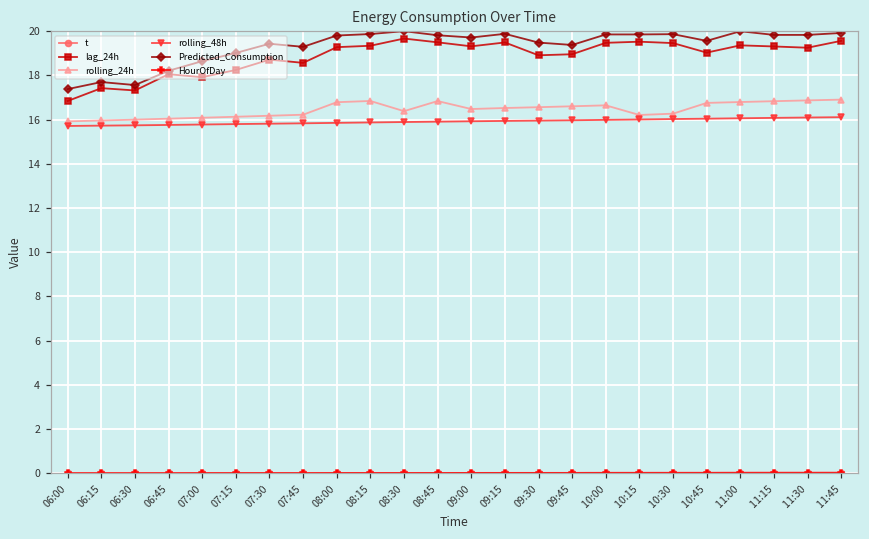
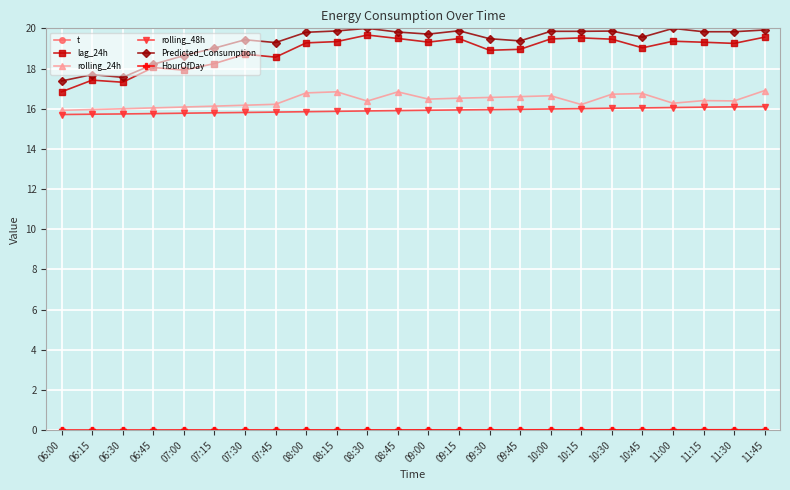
rolling_24h, 10:30: 16.3 -> 16.7
rolling_24h, 11:00: 16.8 -> 16.3
rolling_24h, 11:15: 16.8 -> 16.4
rolling_24h, 11:30: 16.9 -> 16.4
